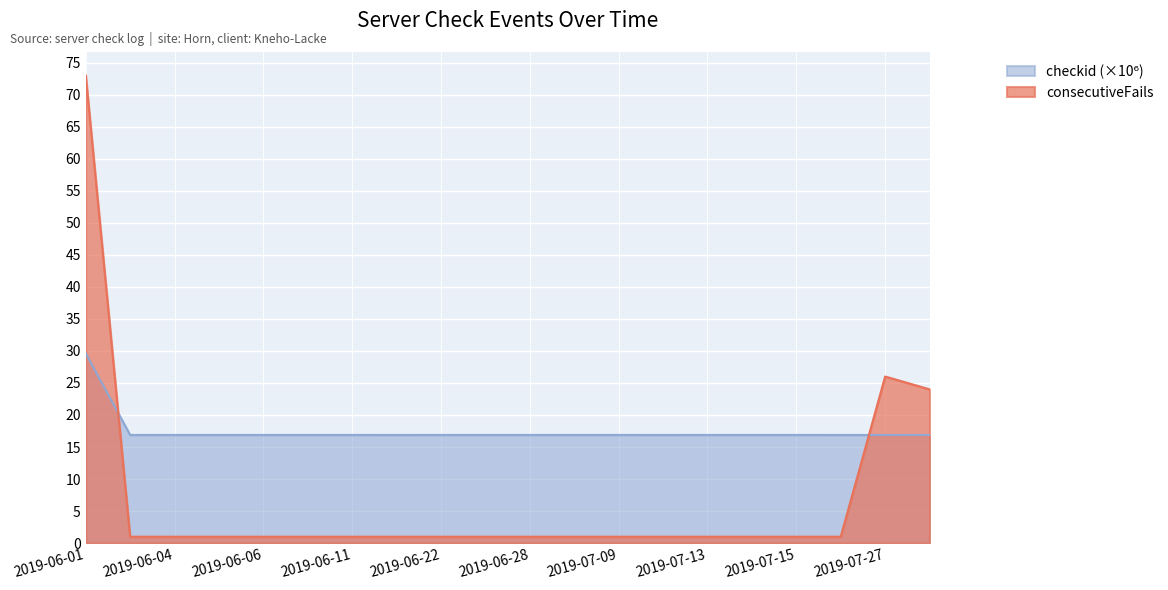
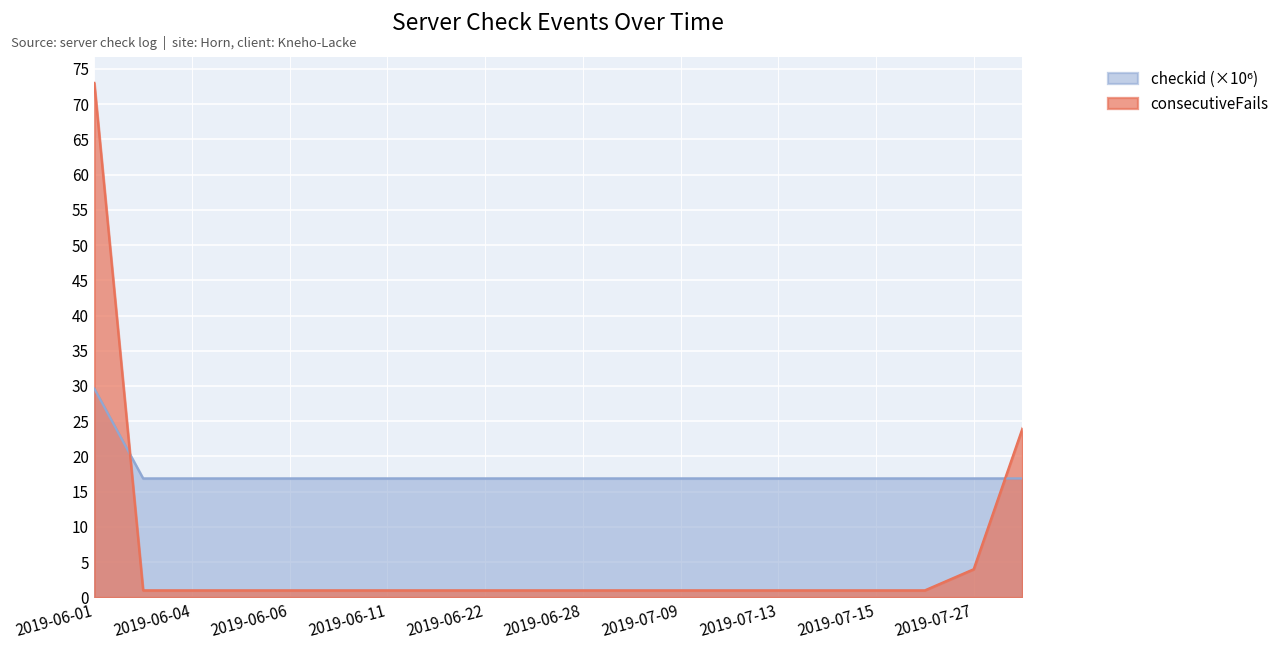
consecutiveFails, 2019-07-27: 26 -> 4
